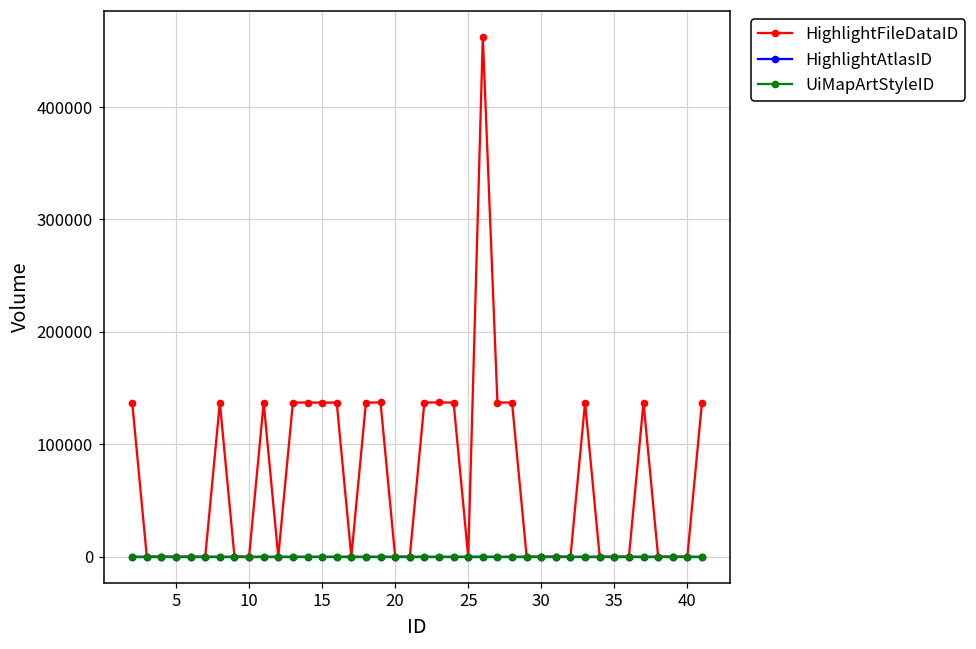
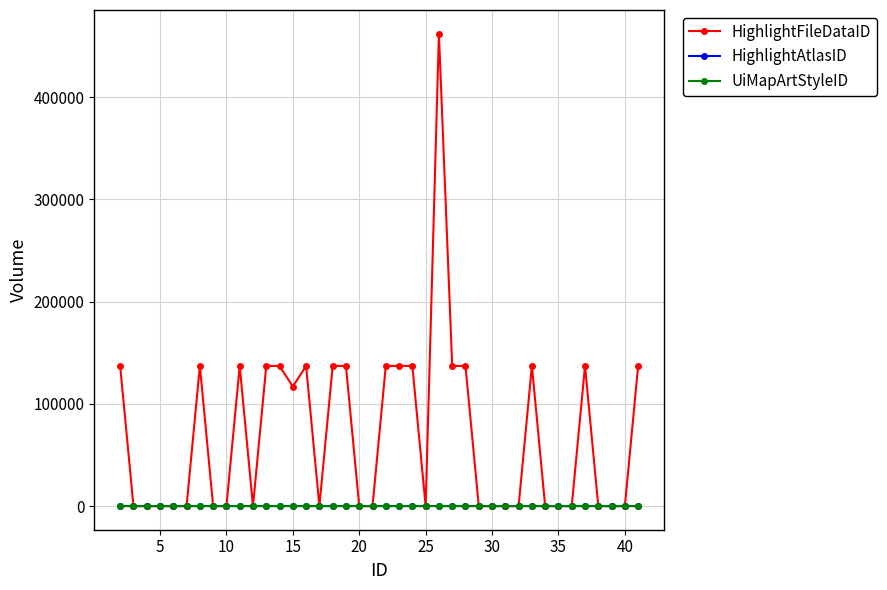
HighlightFileDataID, 15: 137000 -> 117000
